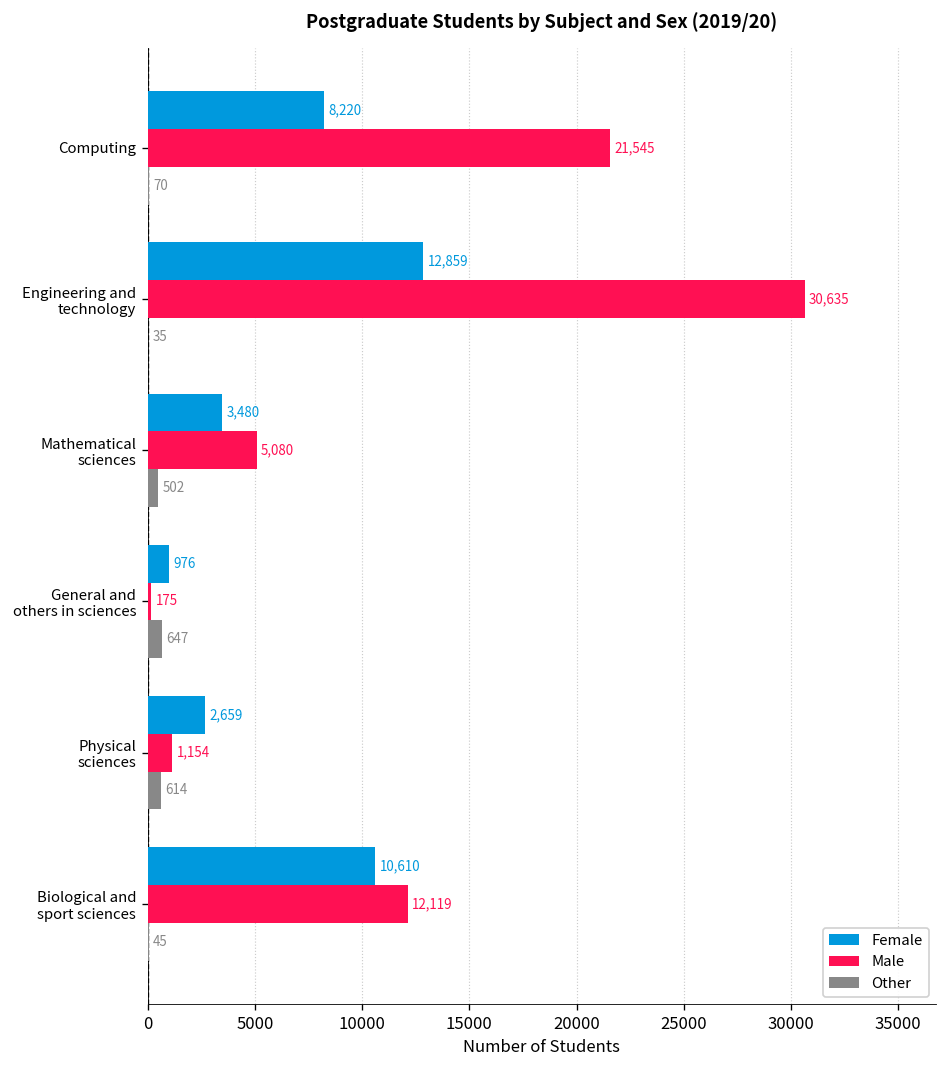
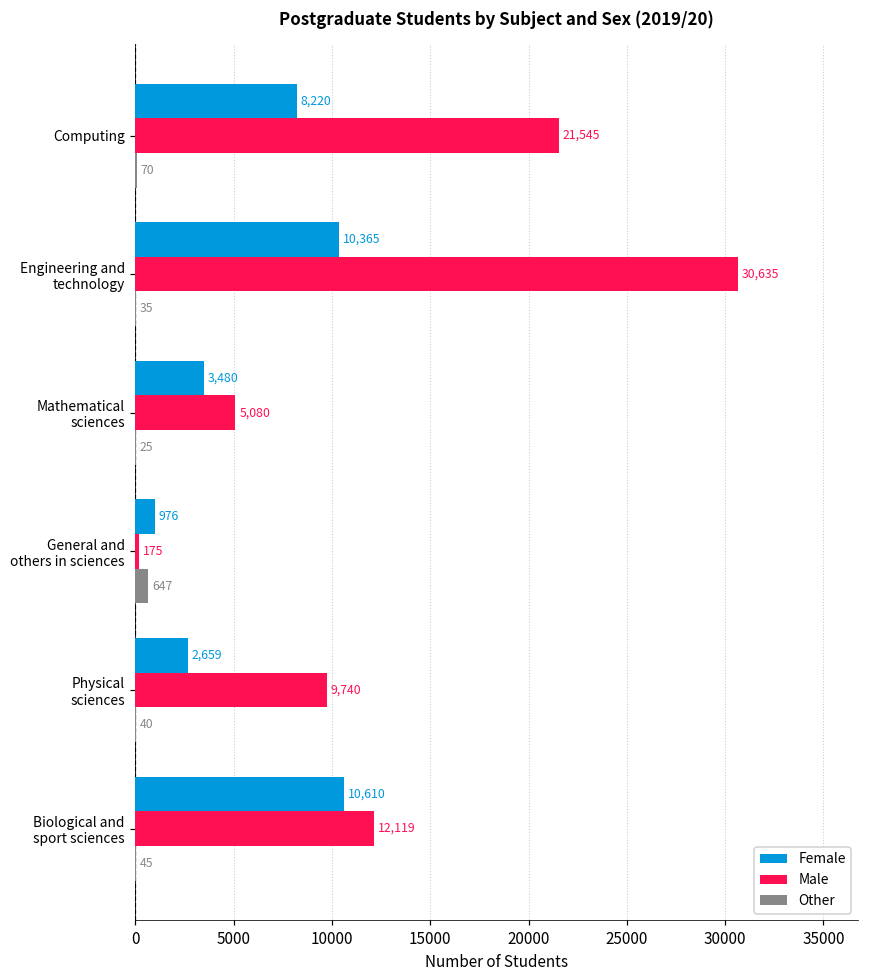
Female, Engineering and technology: 12,859 -> 10,365
Other, Mathematical sciences: 502 -> 25
Male, Physical sciences: 1,154 -> 9,740
Other, Physical sciences: 614 -> 40
